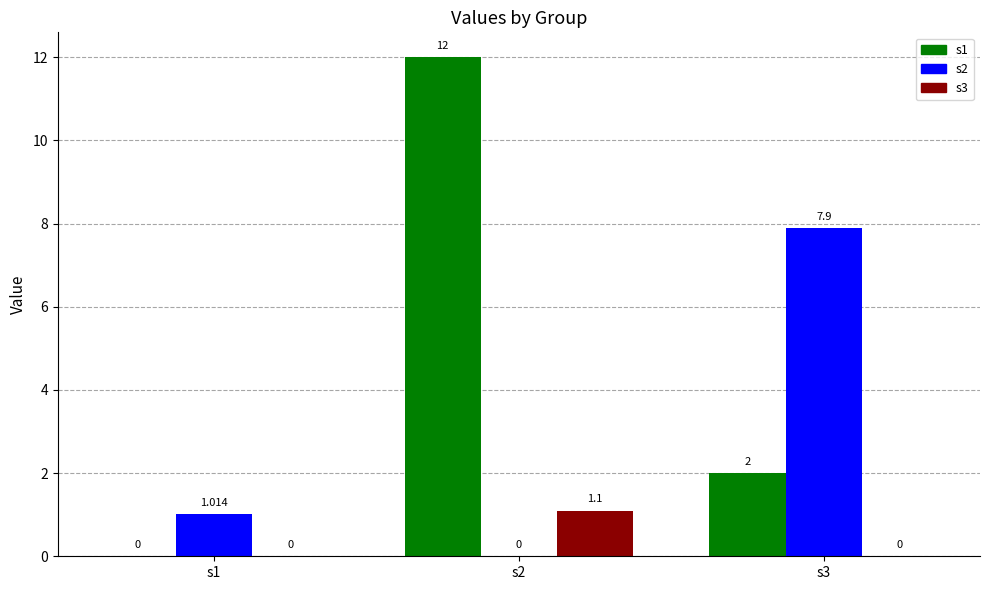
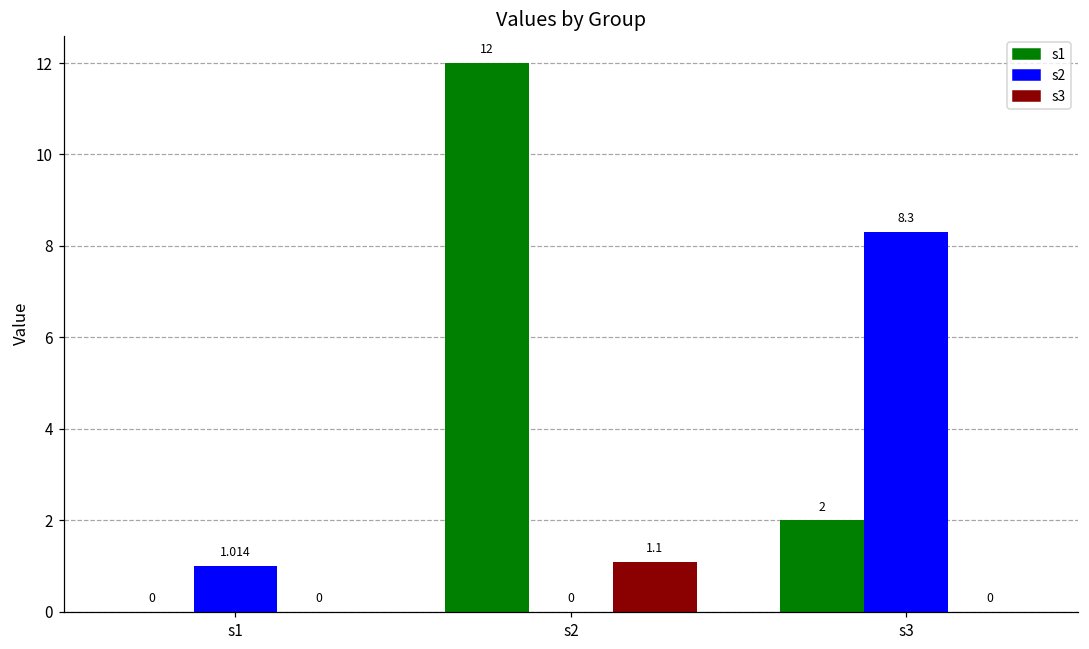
s2, s3: 7.9 -> 8.3
